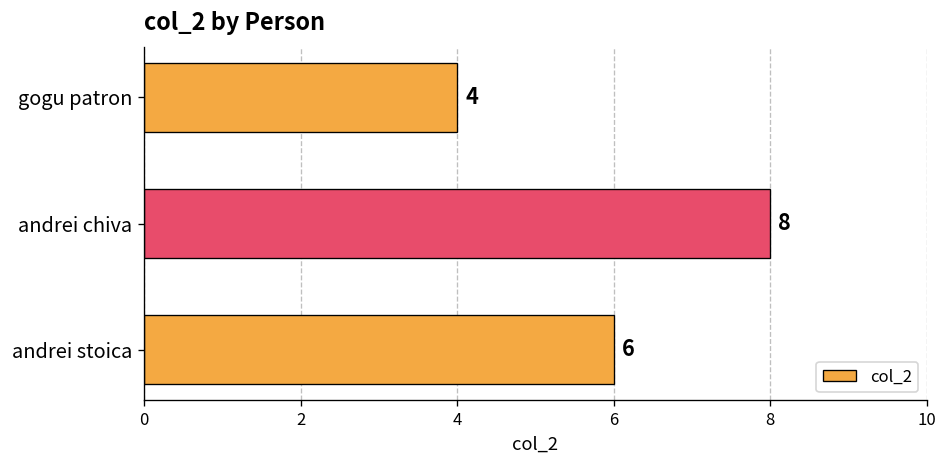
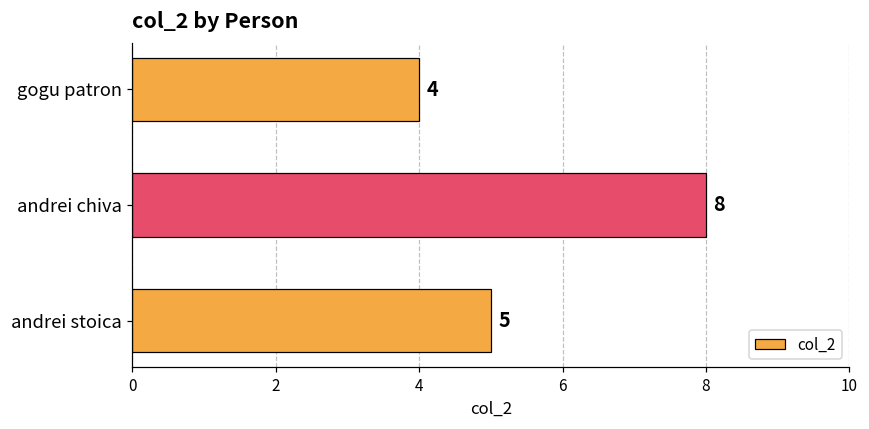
andrei stoica: 6 -> 5
